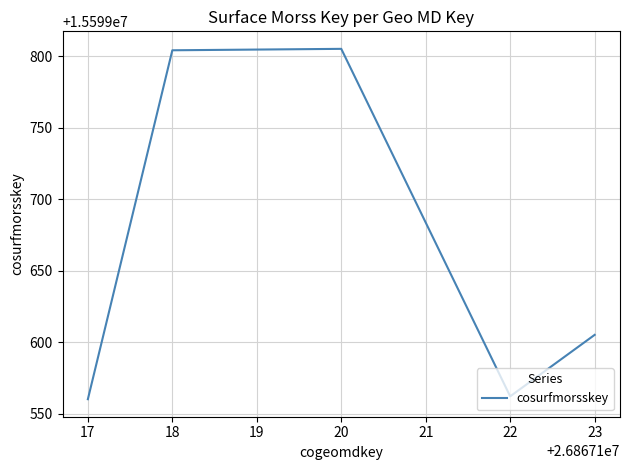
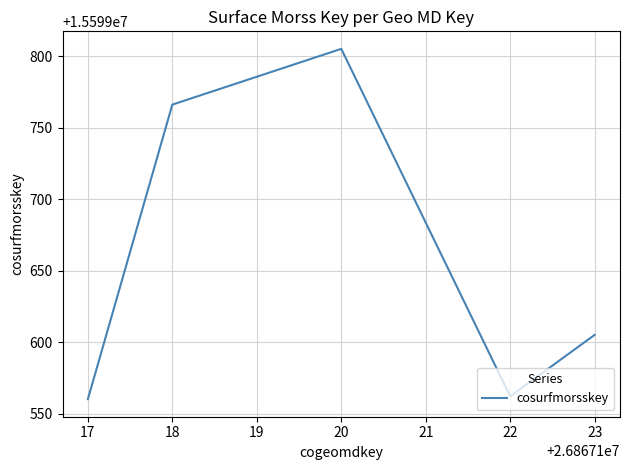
18: 15599804 -> 15599766
